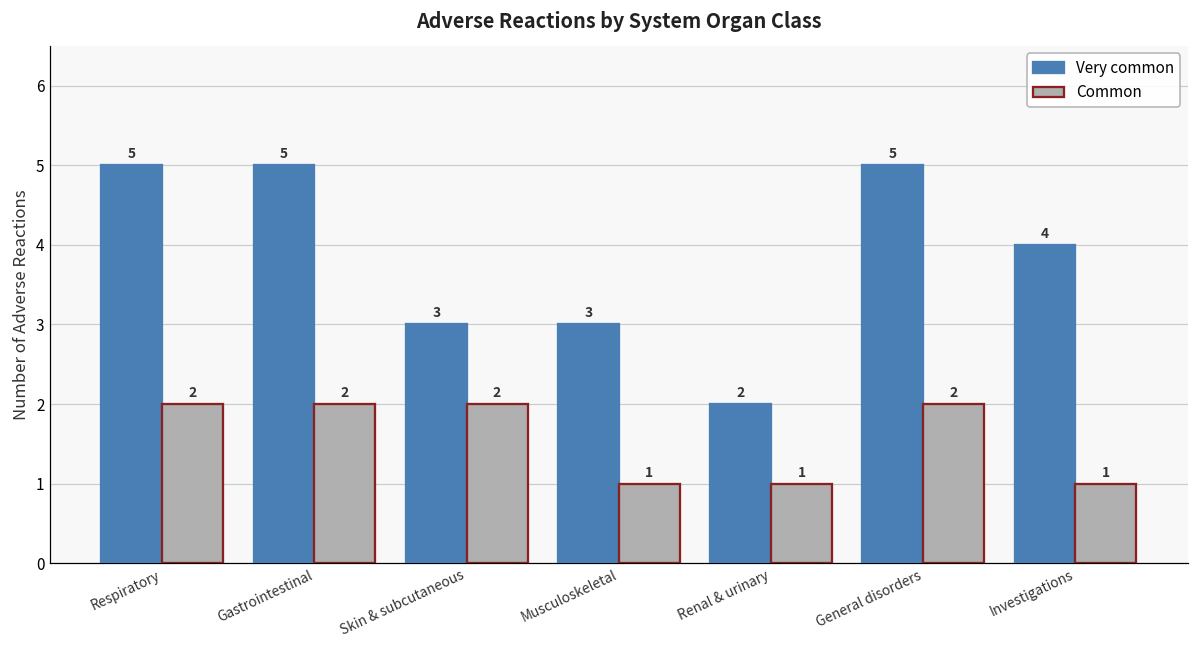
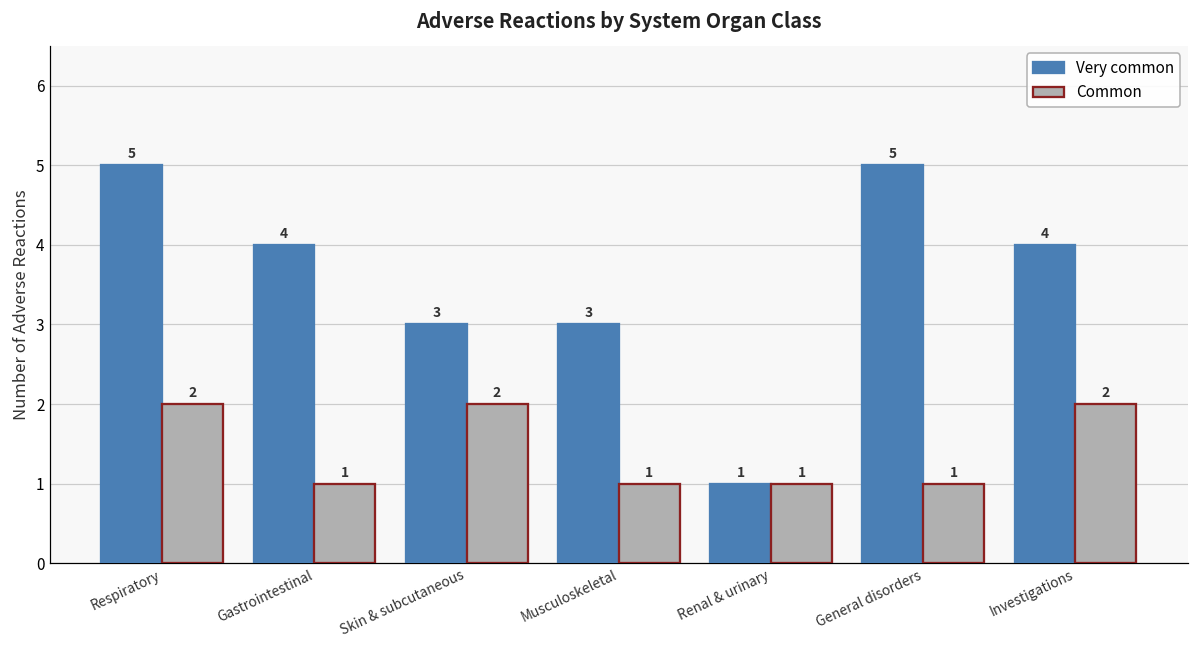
Very common, Gastrointestinal: 5 -> 4
Common, Gastrointestinal: 2 -> 1
Very common, Renal & urinary: 2 -> 1
Common, General disorders: 2 -> 1
Common, Investigations: 1 -> 2
